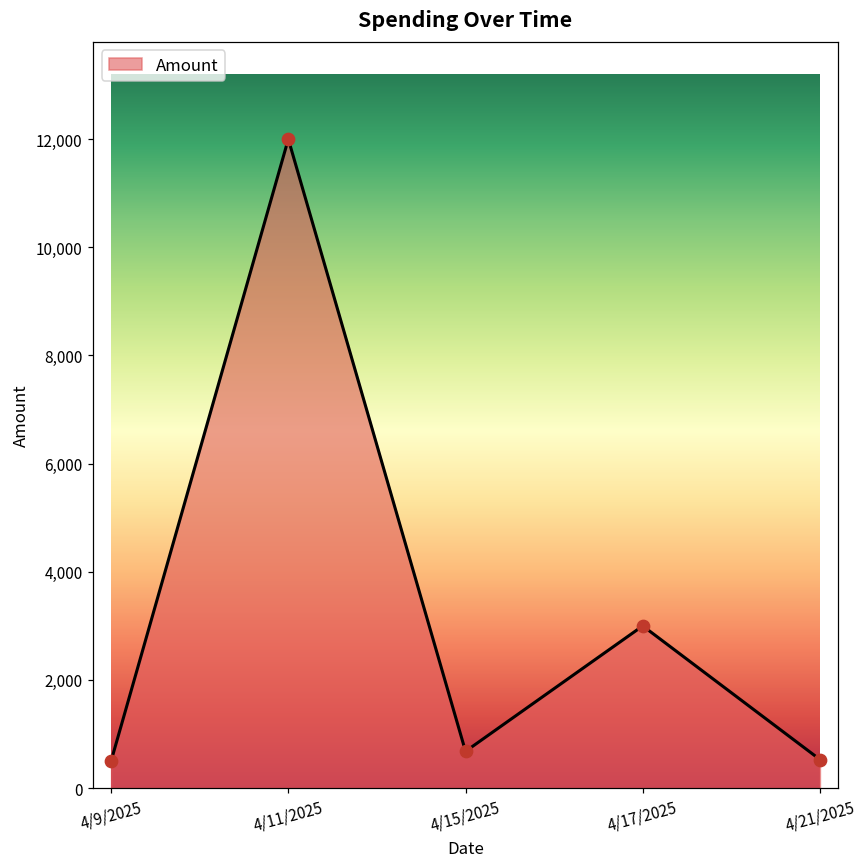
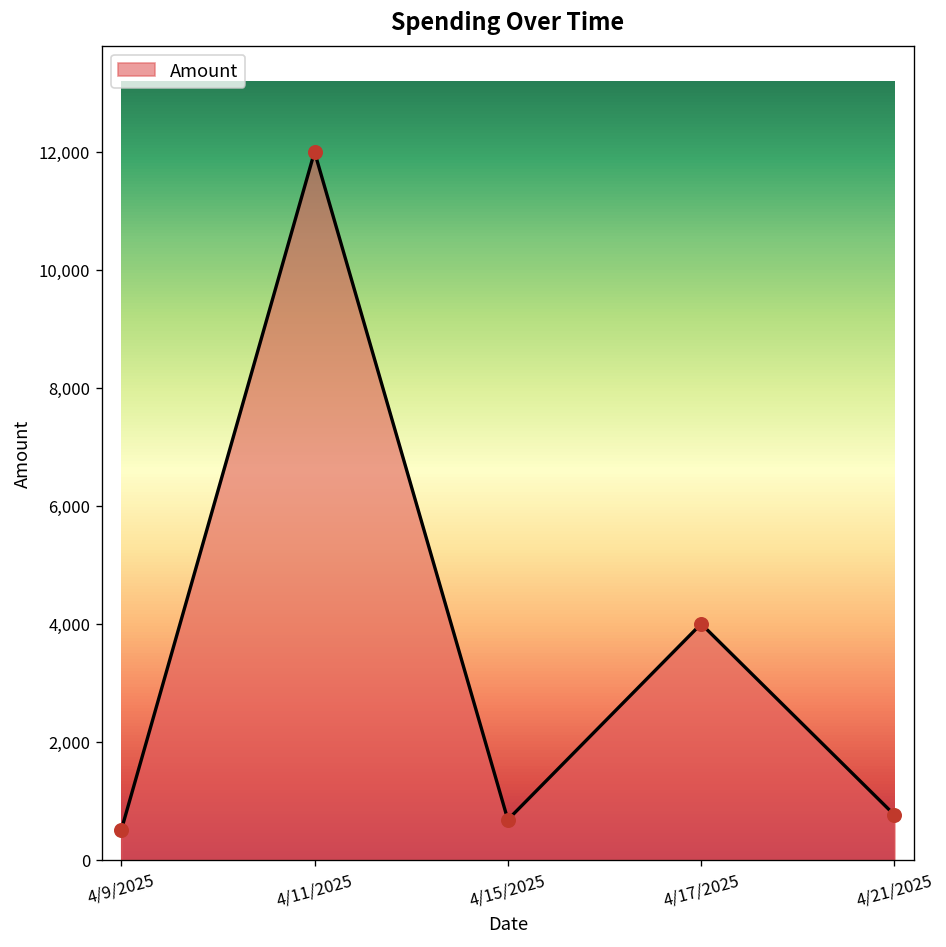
4/17/2025: 3,000 -> 4,000
4/21/2025: 500 -> 800
